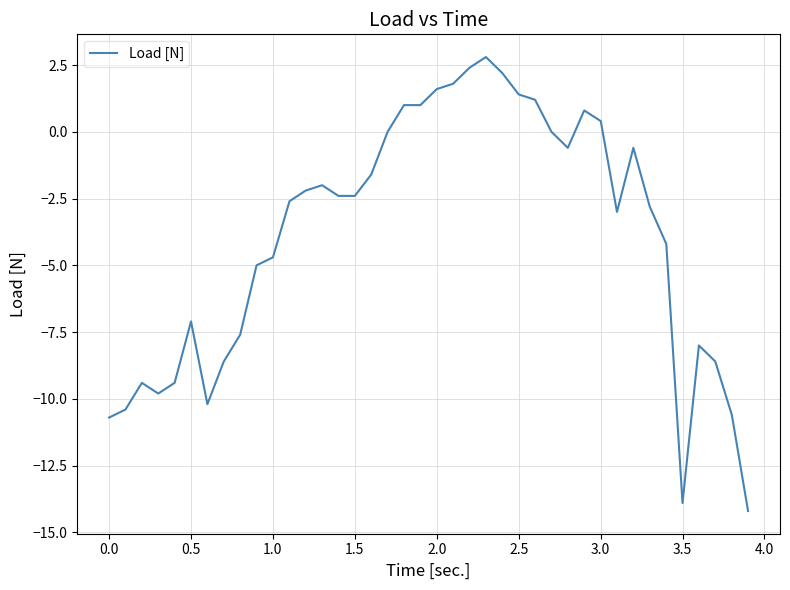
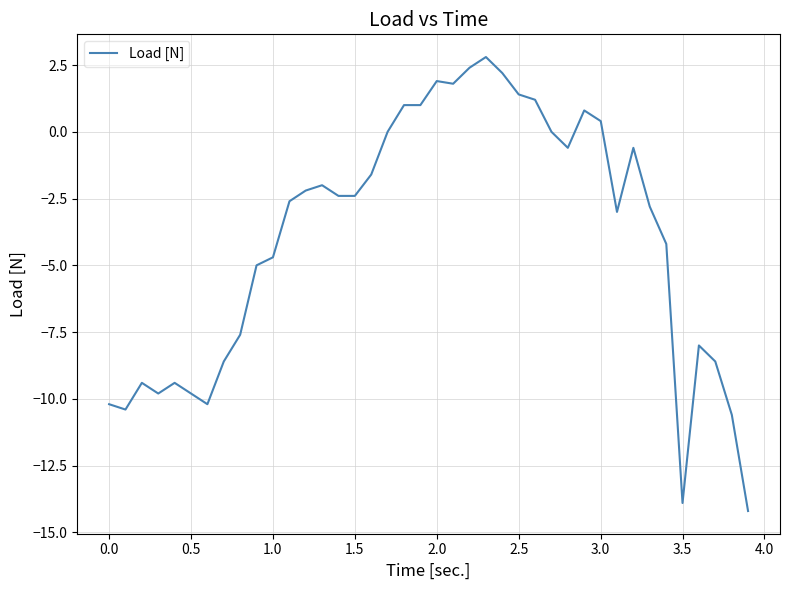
0.0: -10.7 -> -10.2
0.5: -7.1 -> -9.8
2.0: 1.6 -> 1.9
